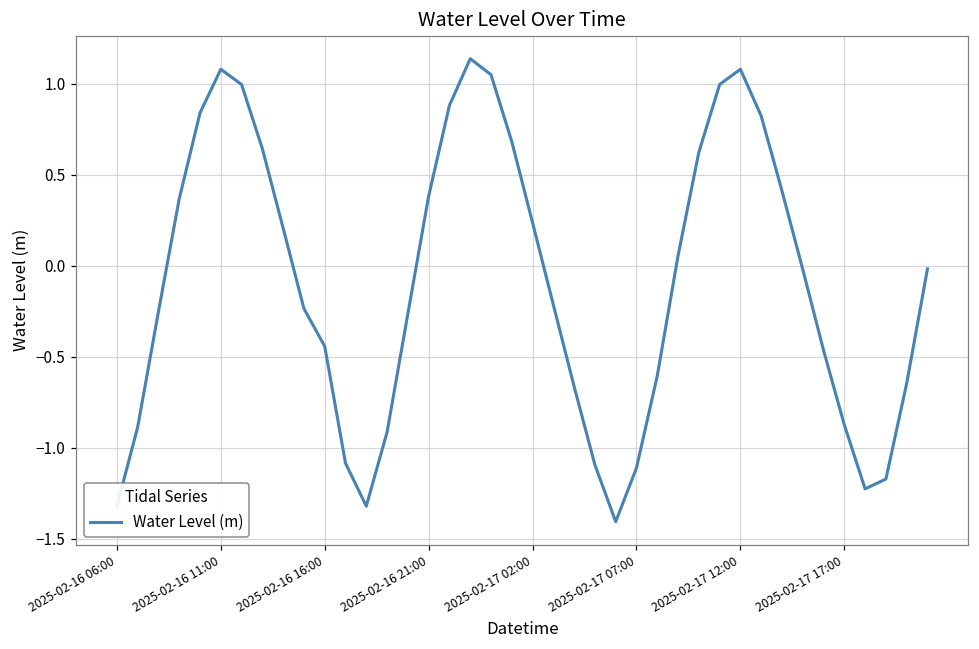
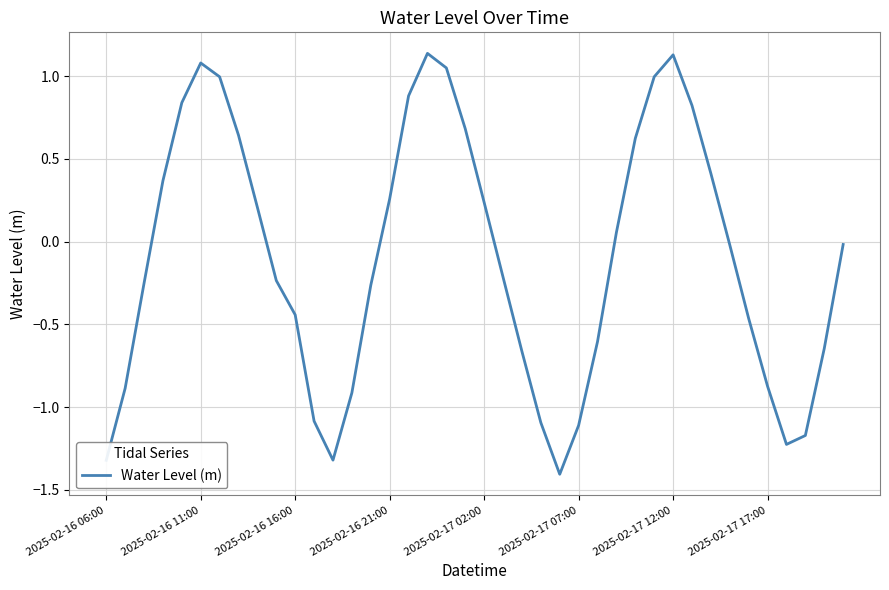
2025-02-16 21:00: 0.38 -> 0.26
2025-02-17 12:00: 1.08 -> 1.13
